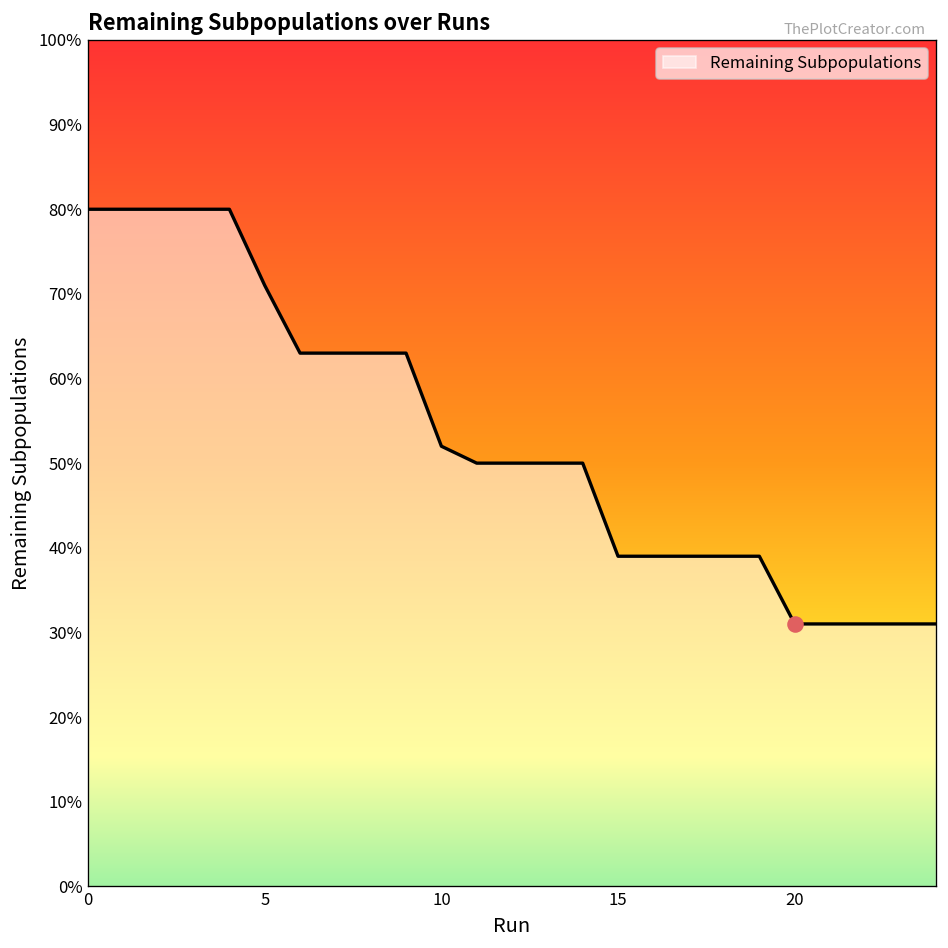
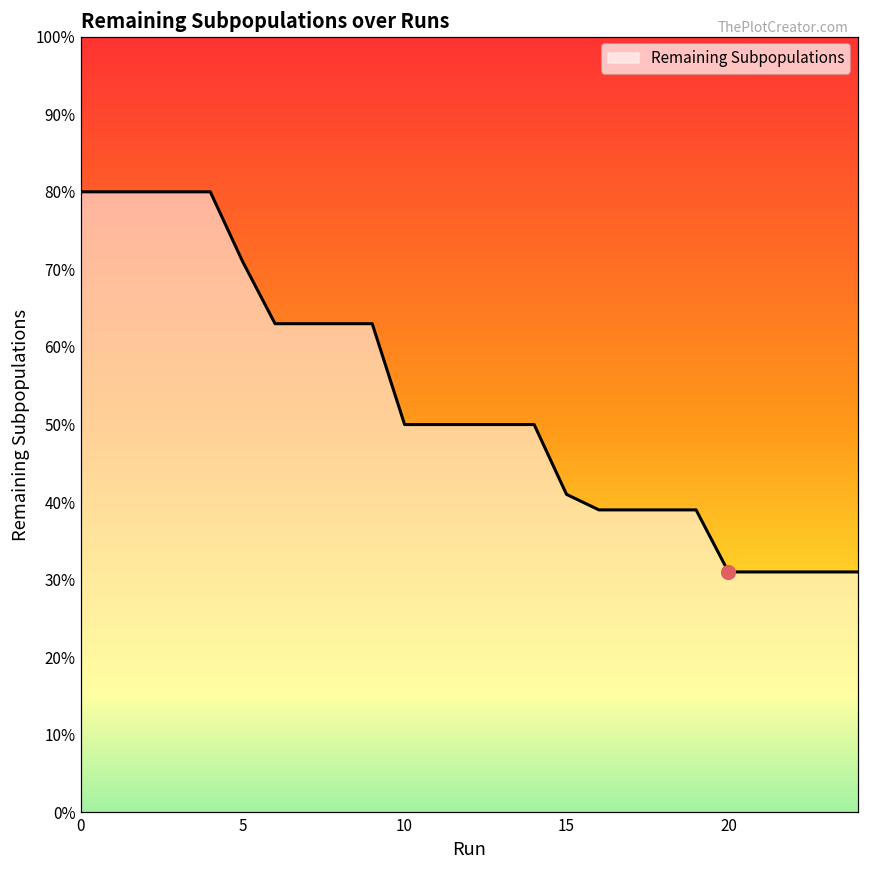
Remaining Subpopulations, 10: 52% -> 50%
Remaining Subpopulations, 15: 39% -> 41%
